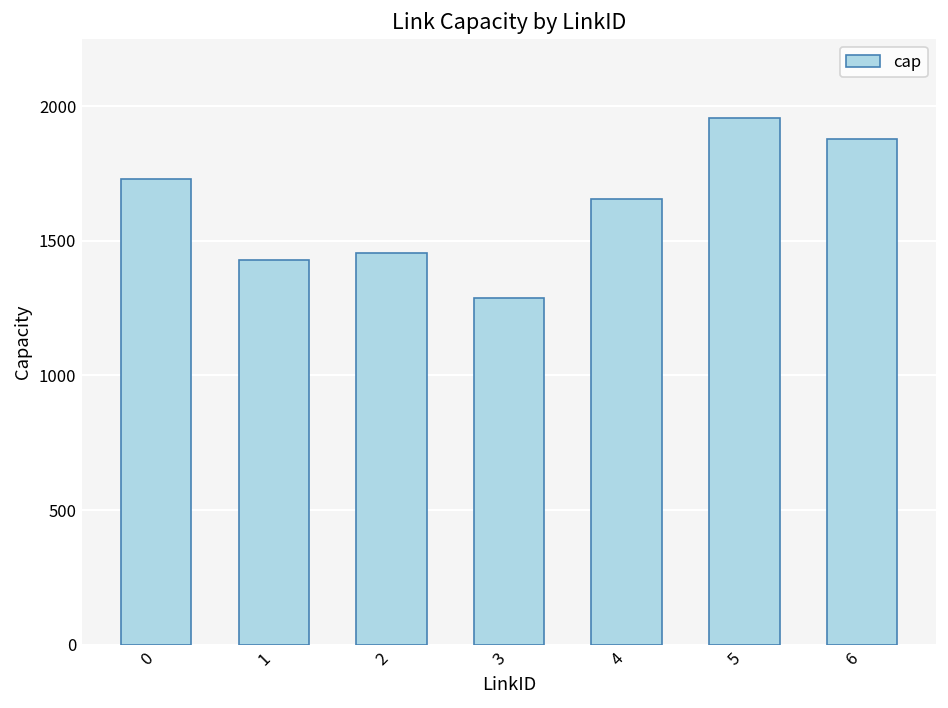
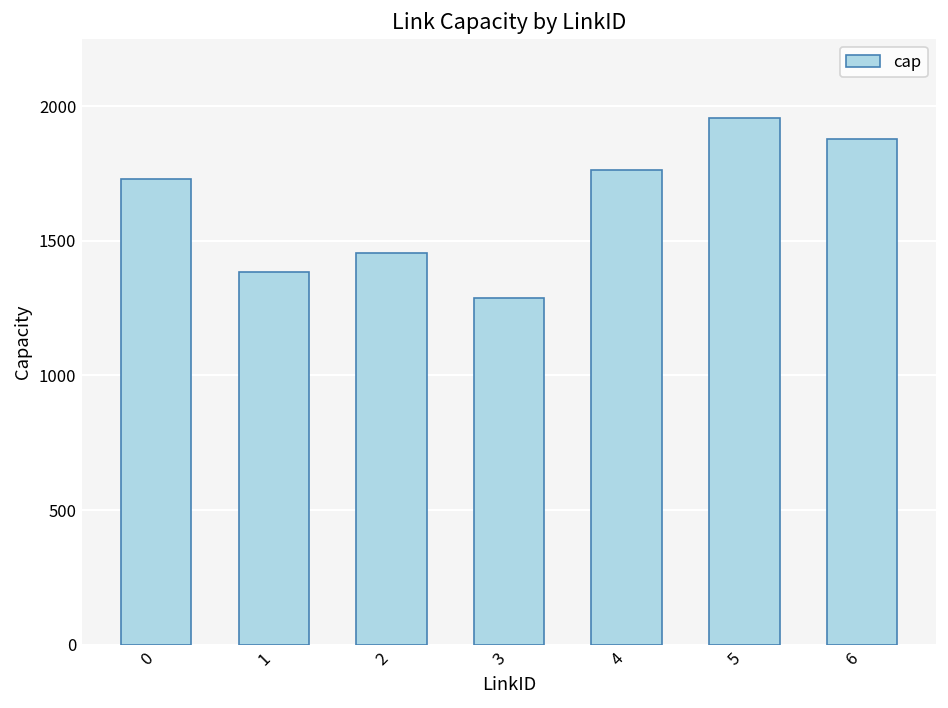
1: 1430 -> 1390
4: 1650 -> 1760
